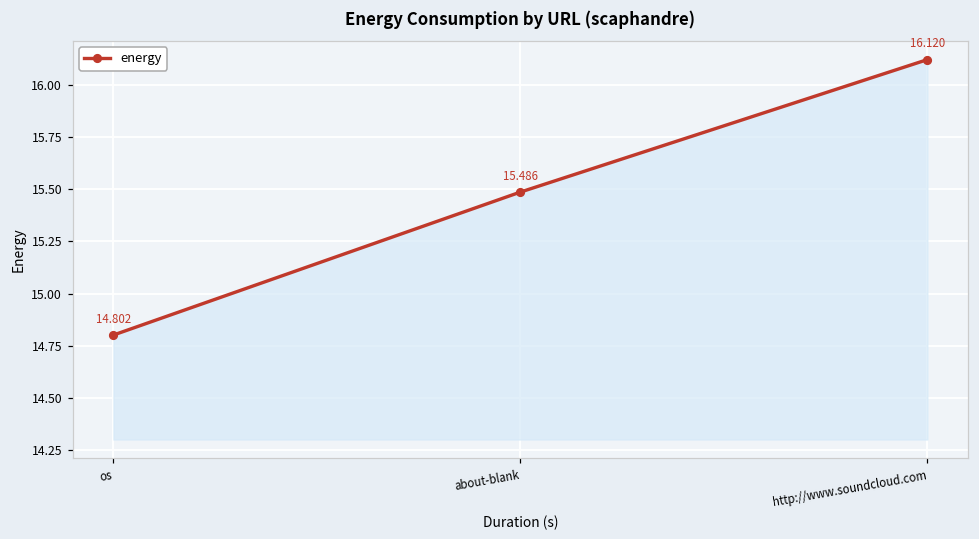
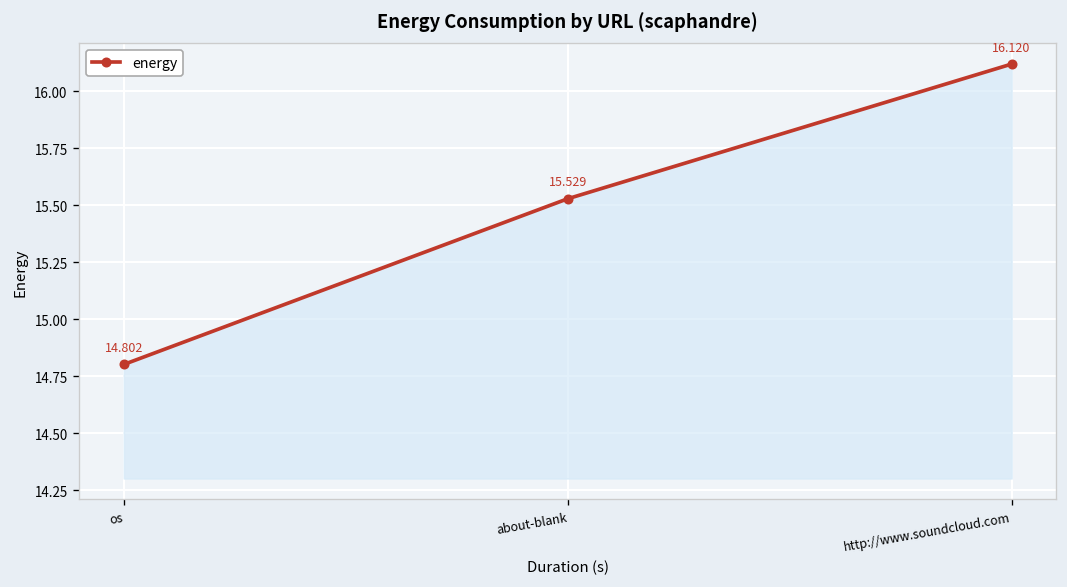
about-blank: 15.486 -> 15.529
